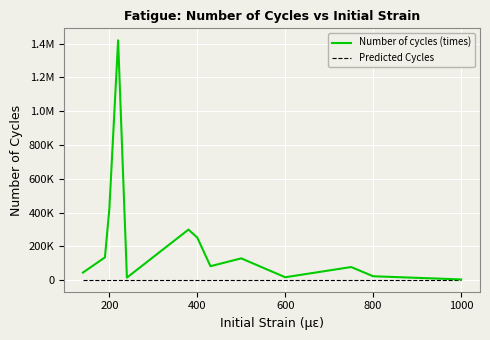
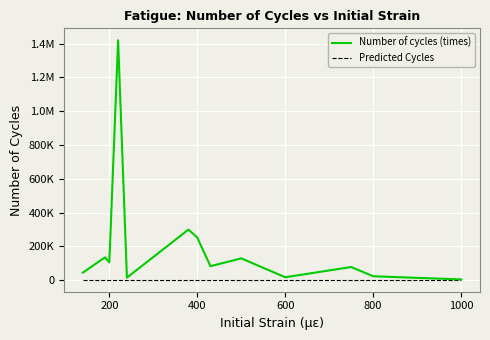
Number of cycles (times), 200: 420000 -> 100000
